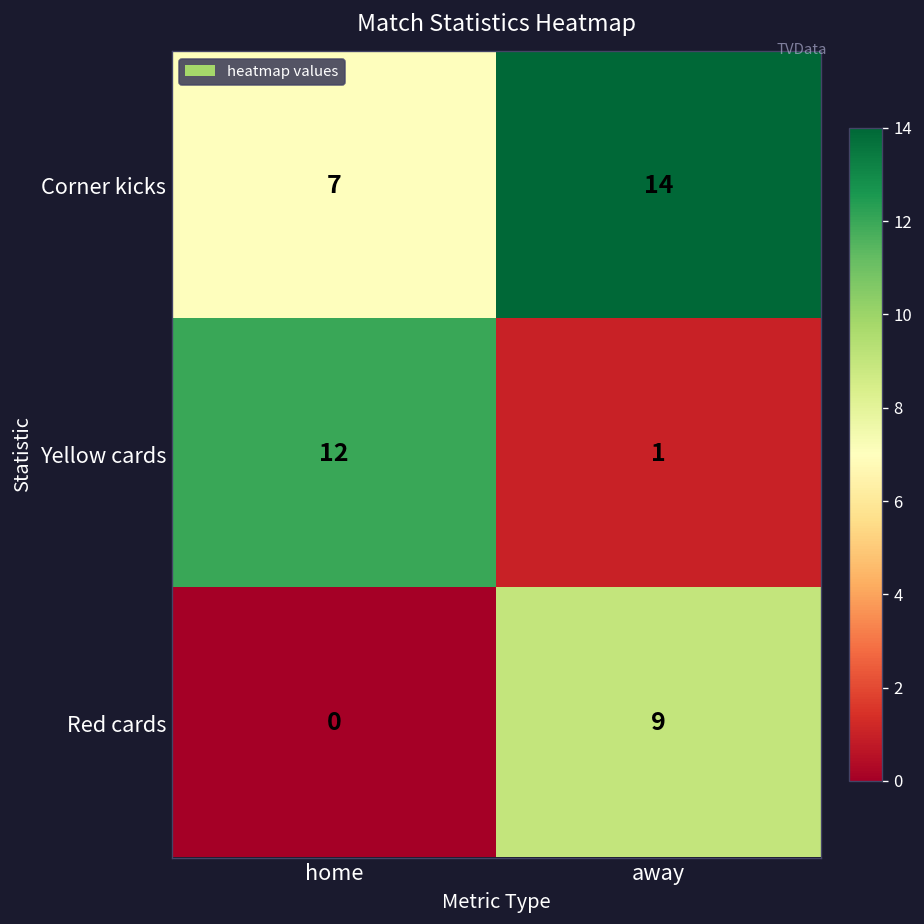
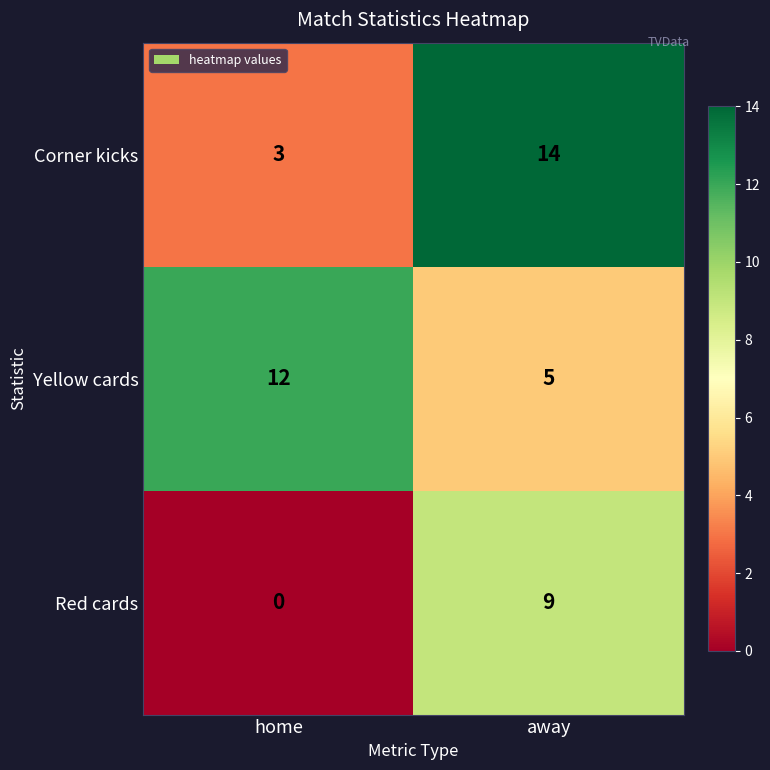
Corner kicks, home: 7 -> 3
Yellow cards, away: 1 -> 5
